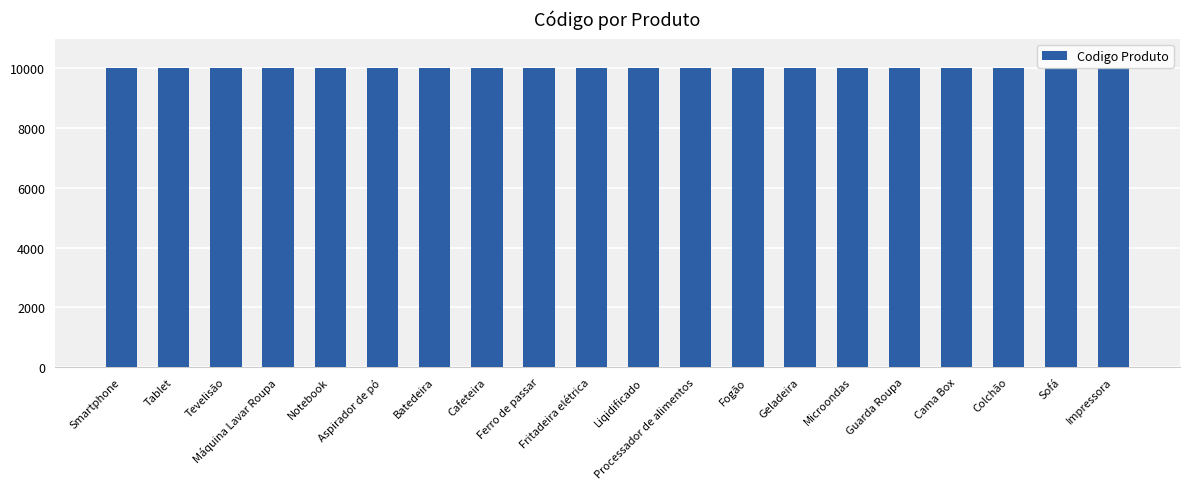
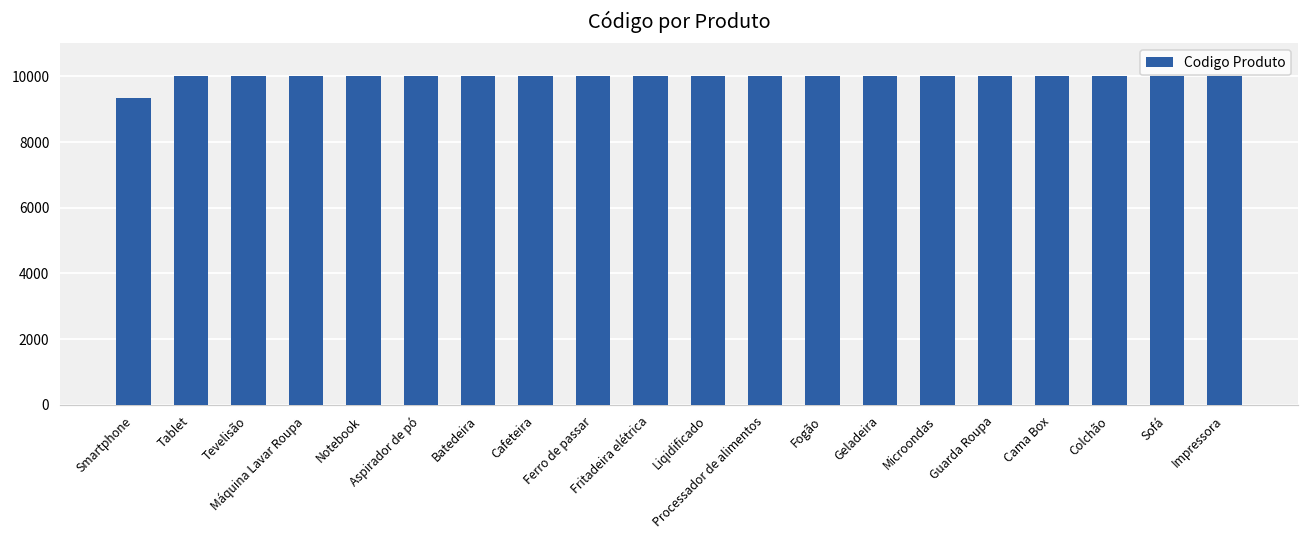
Smartphone: 10000 -> 9300
